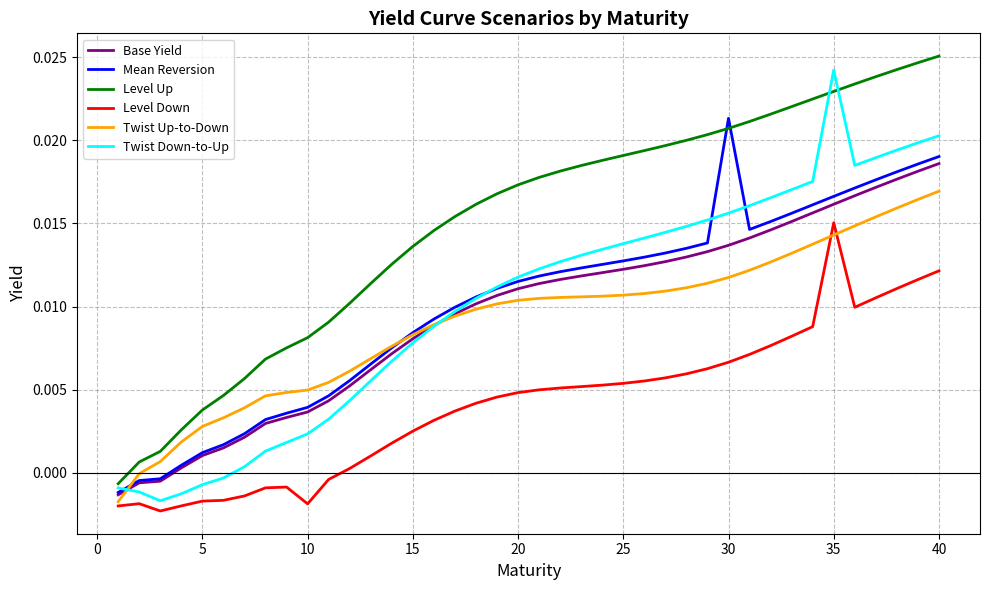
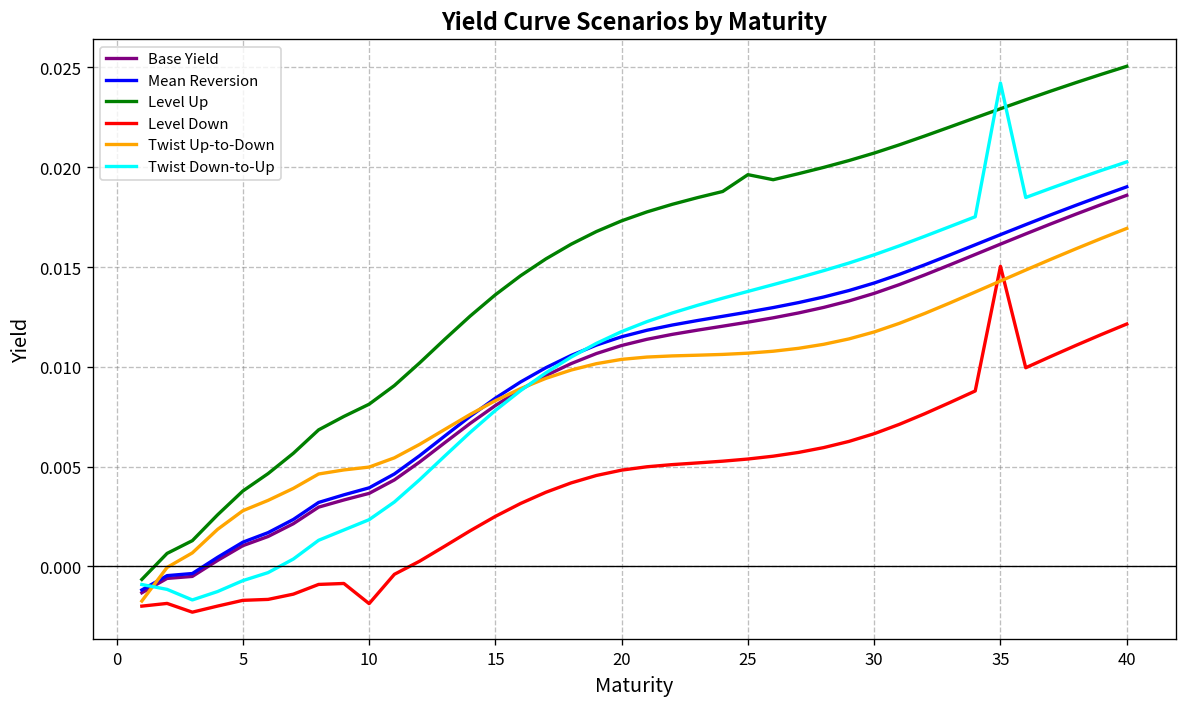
Level Up, 25: 0.0191 -> 0.0196
Mean Reversion, 30: 0.0213 -> 0.0142
